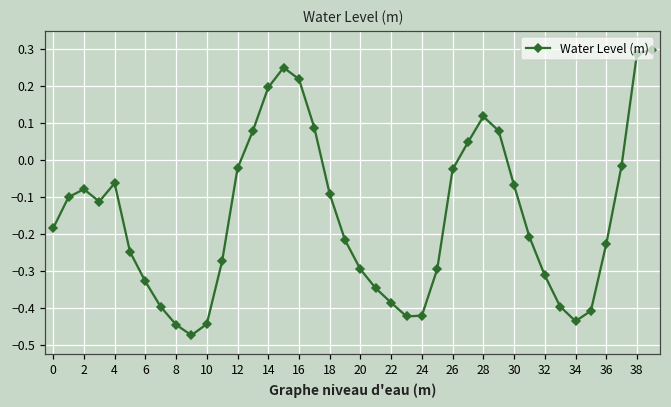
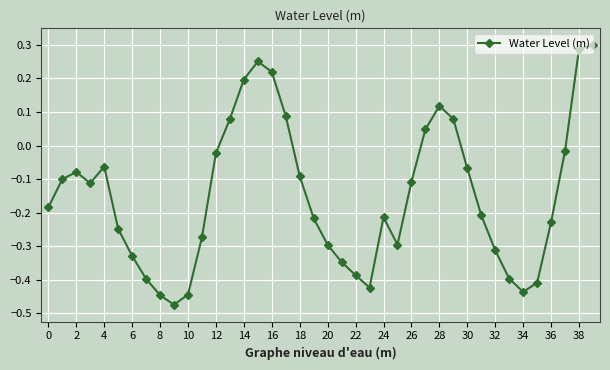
24: -0.42 -> -0.21
26: -0.03 -> -0.11
